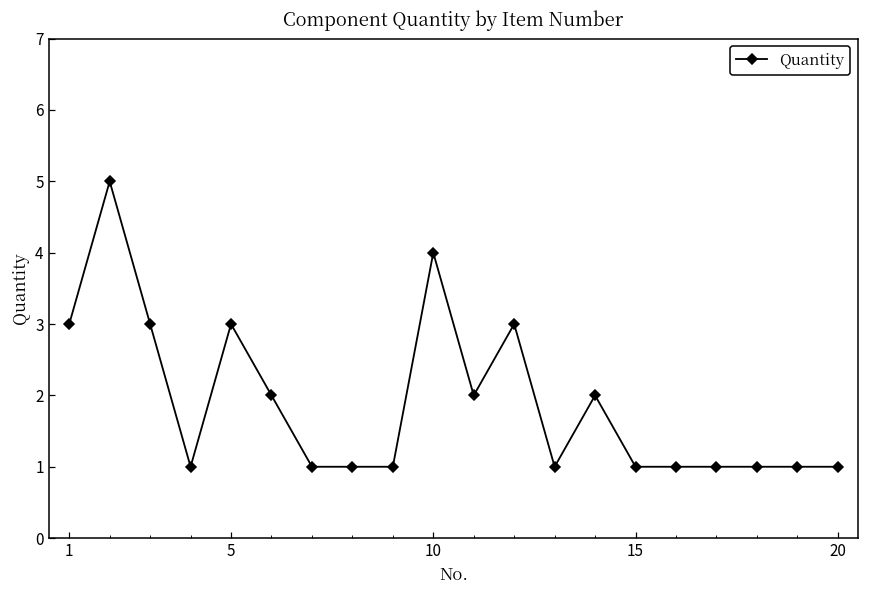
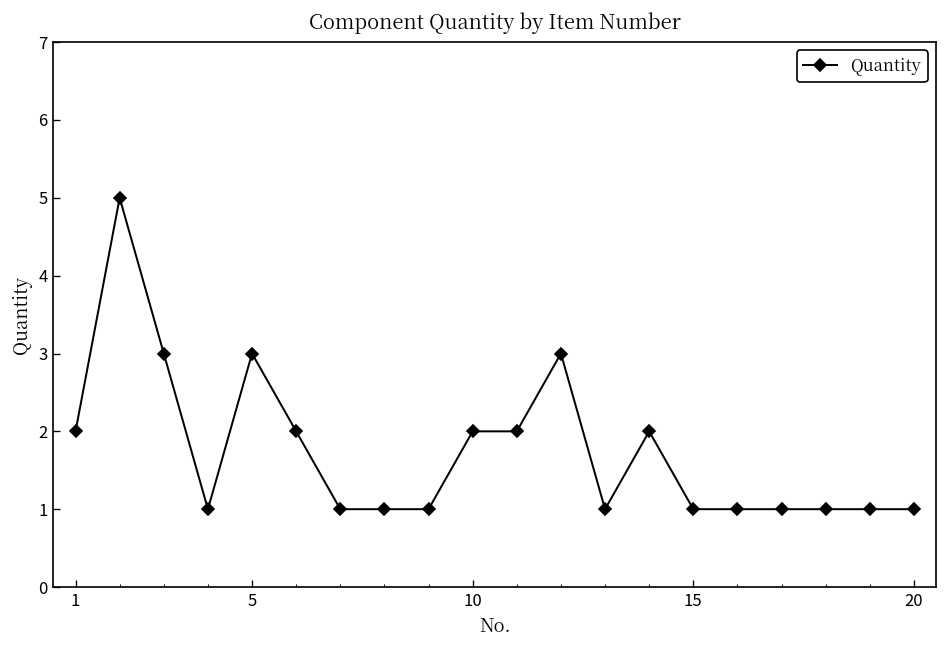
1: 3 -> 2
10: 4 -> 2
